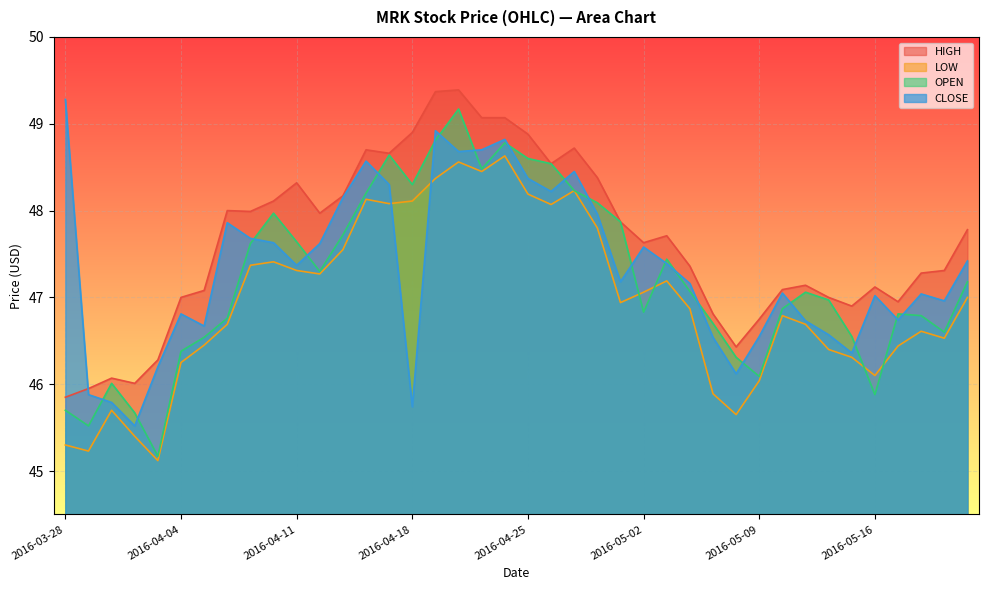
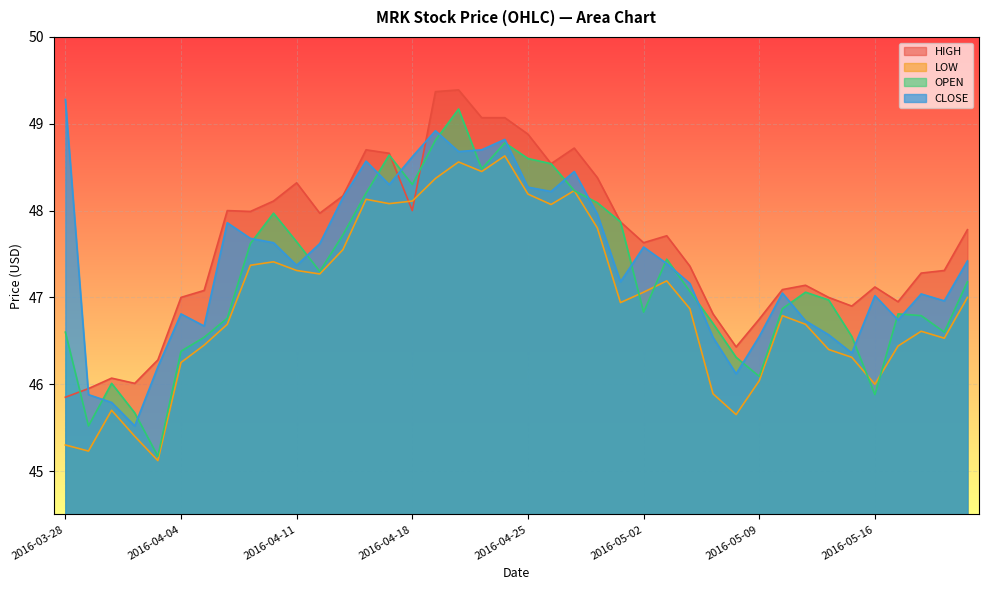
OPEN, 2016-03-28: 45.7 -> 46.6
HIGH, 2016-04-18: 48.9 -> 48.0
CLOSE, 2016-04-18: 45.7 -> 48.6
CLOSE, 2016-04-25: 48.4 -> 48.3
LOW, 2016-05-16: 46.1 -> 46.0
